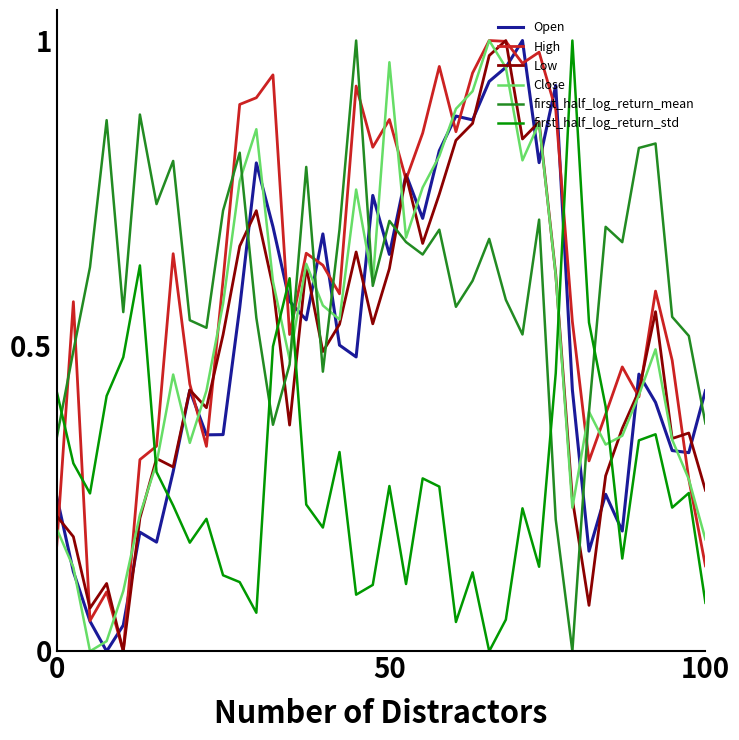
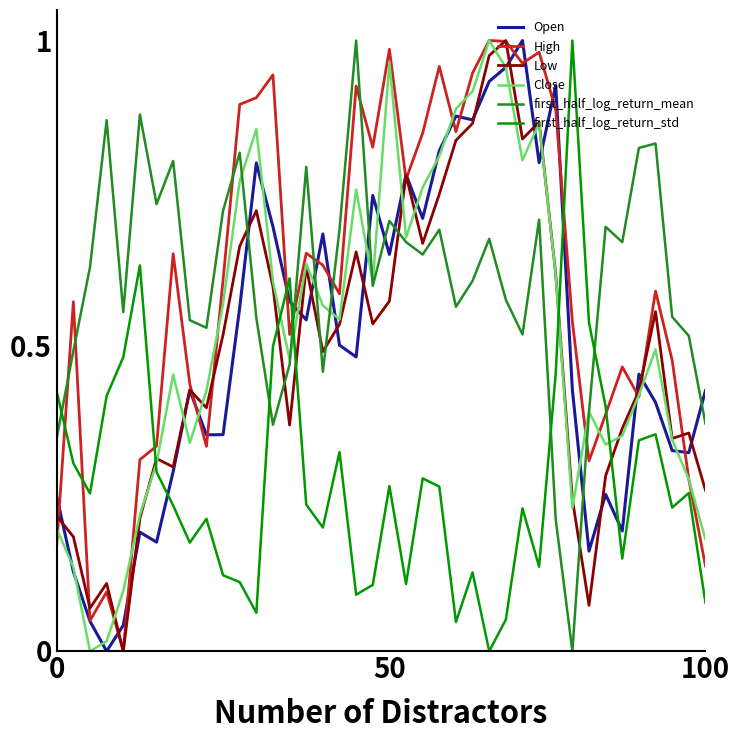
High, 50: 0.87 -> 0.99
Low, 50: 0.63 -> 0.57
